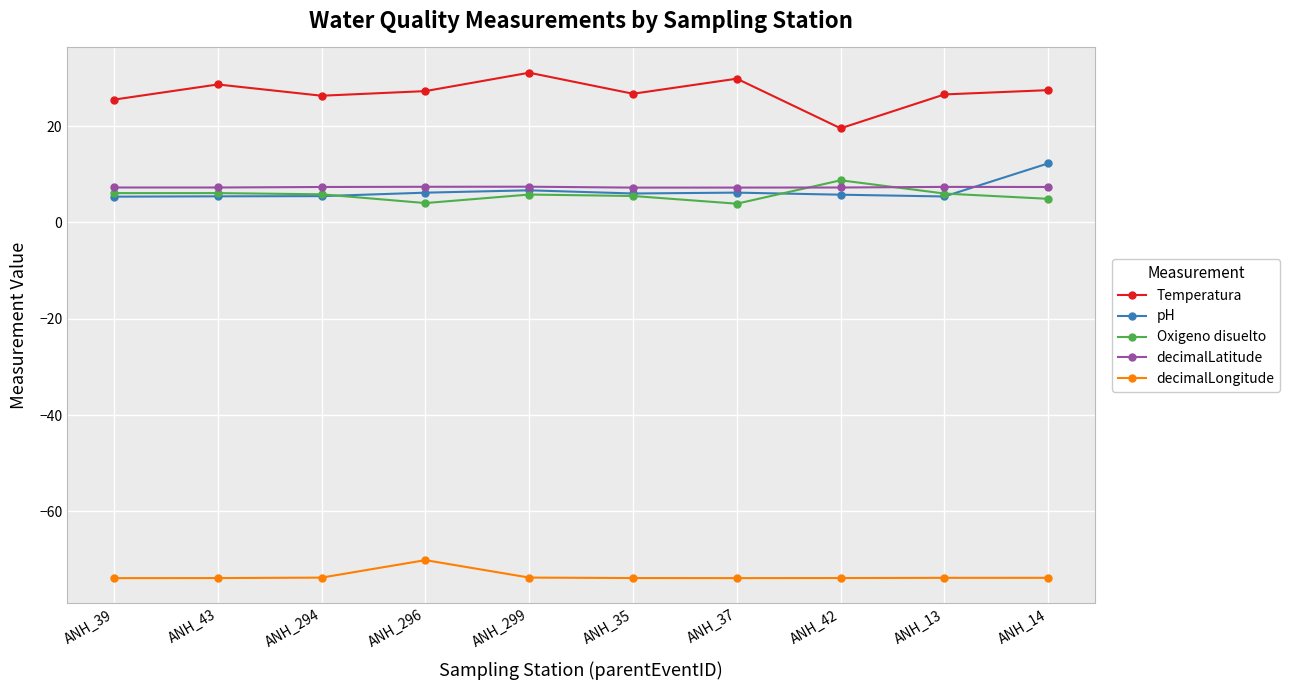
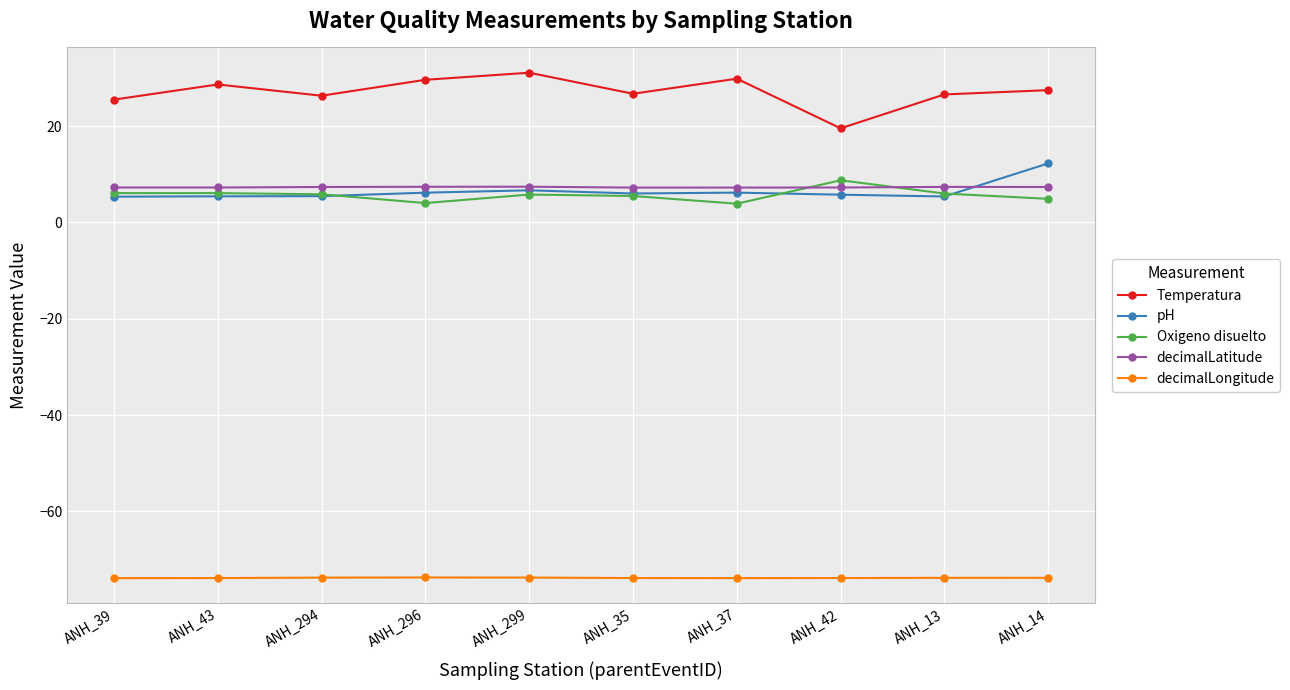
Temperatura, ANH_296: 27 -> 30
decimalLongitude, ANH_296: -70 -> -74
